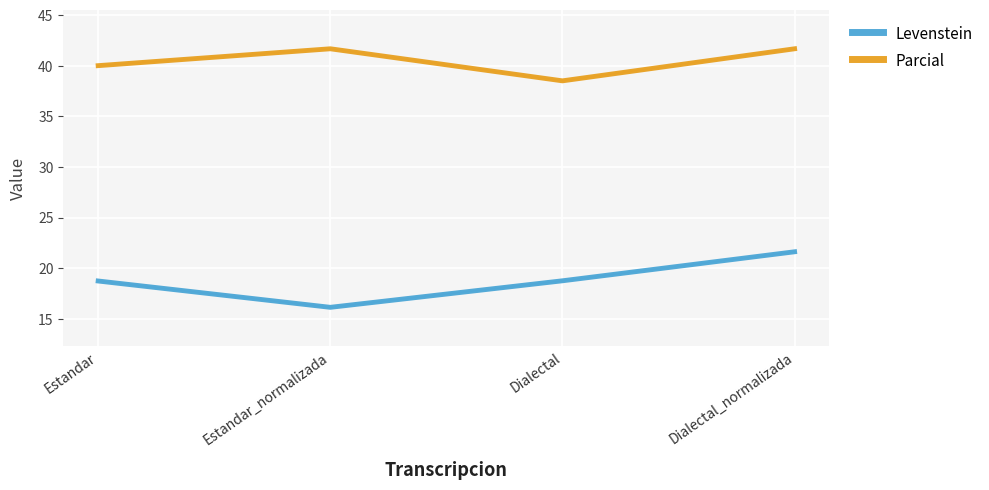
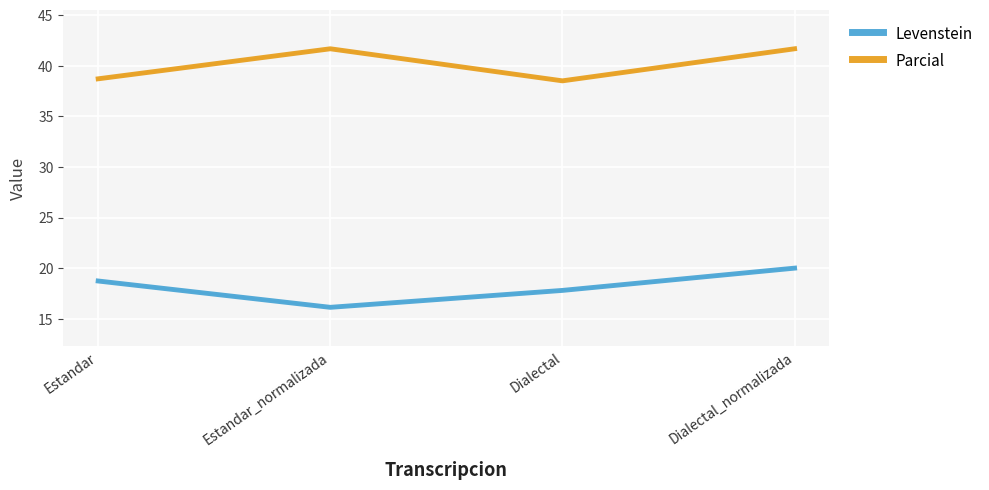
Parcial, Estandar: 40.0 -> 38.7
Levenstein, Dialectal: 18.8 -> 17.8
Levenstein, Dialectal_normalizada: 21.6 -> 20.0
